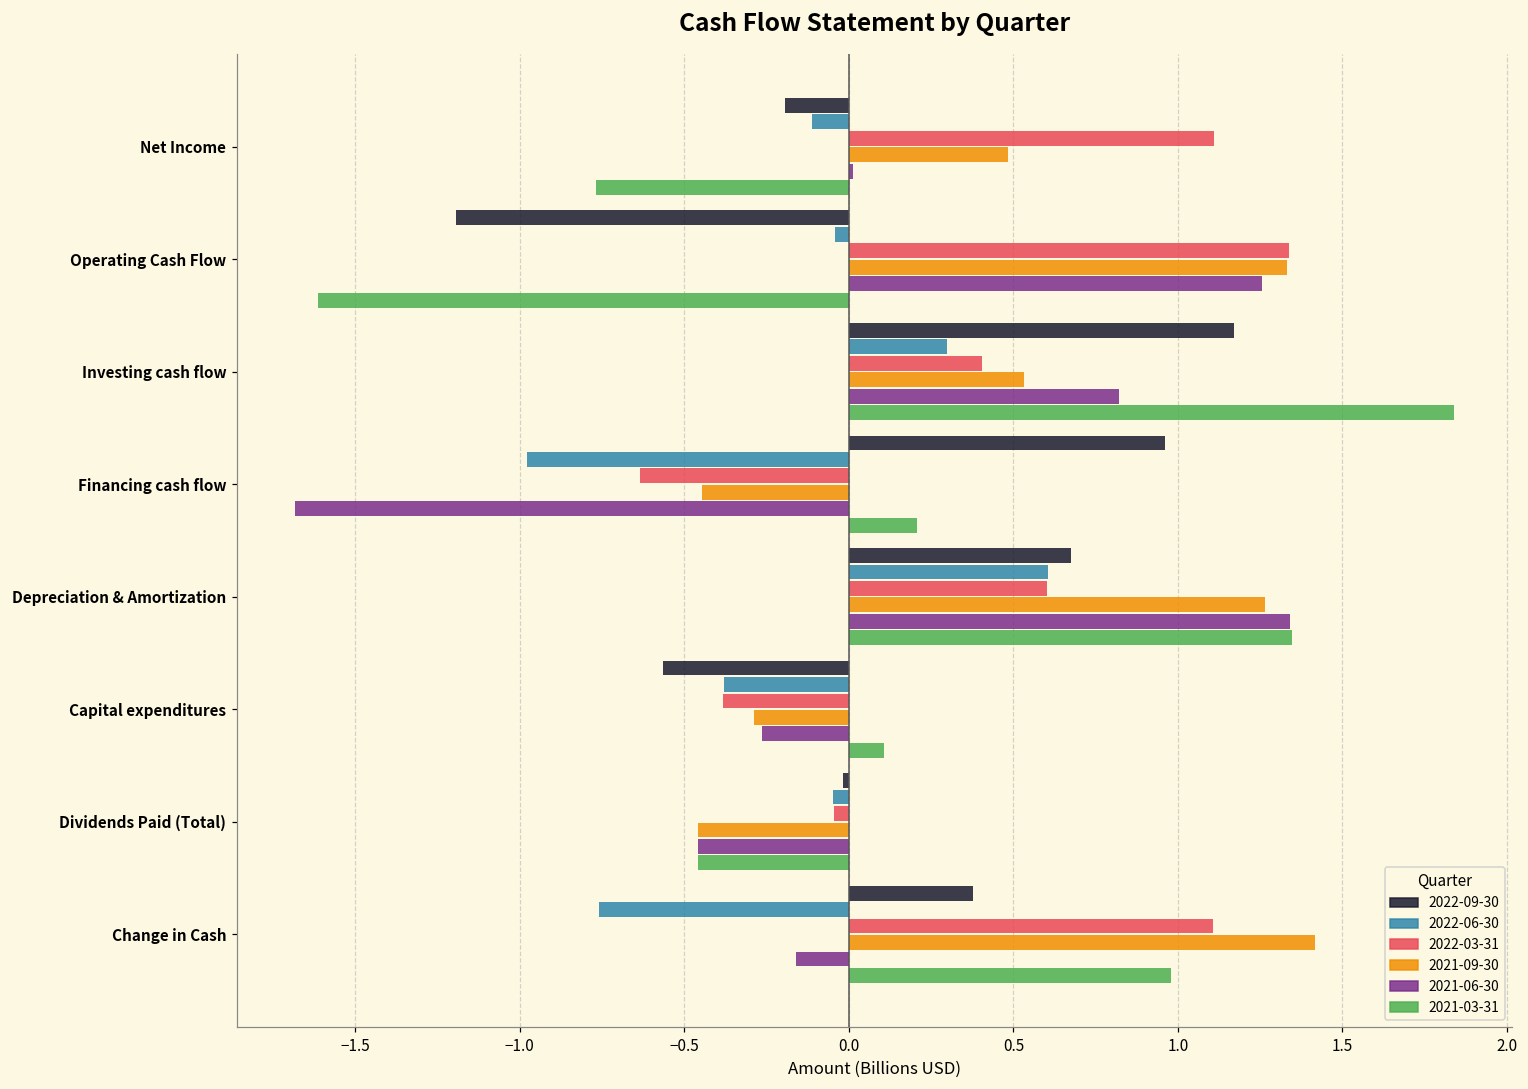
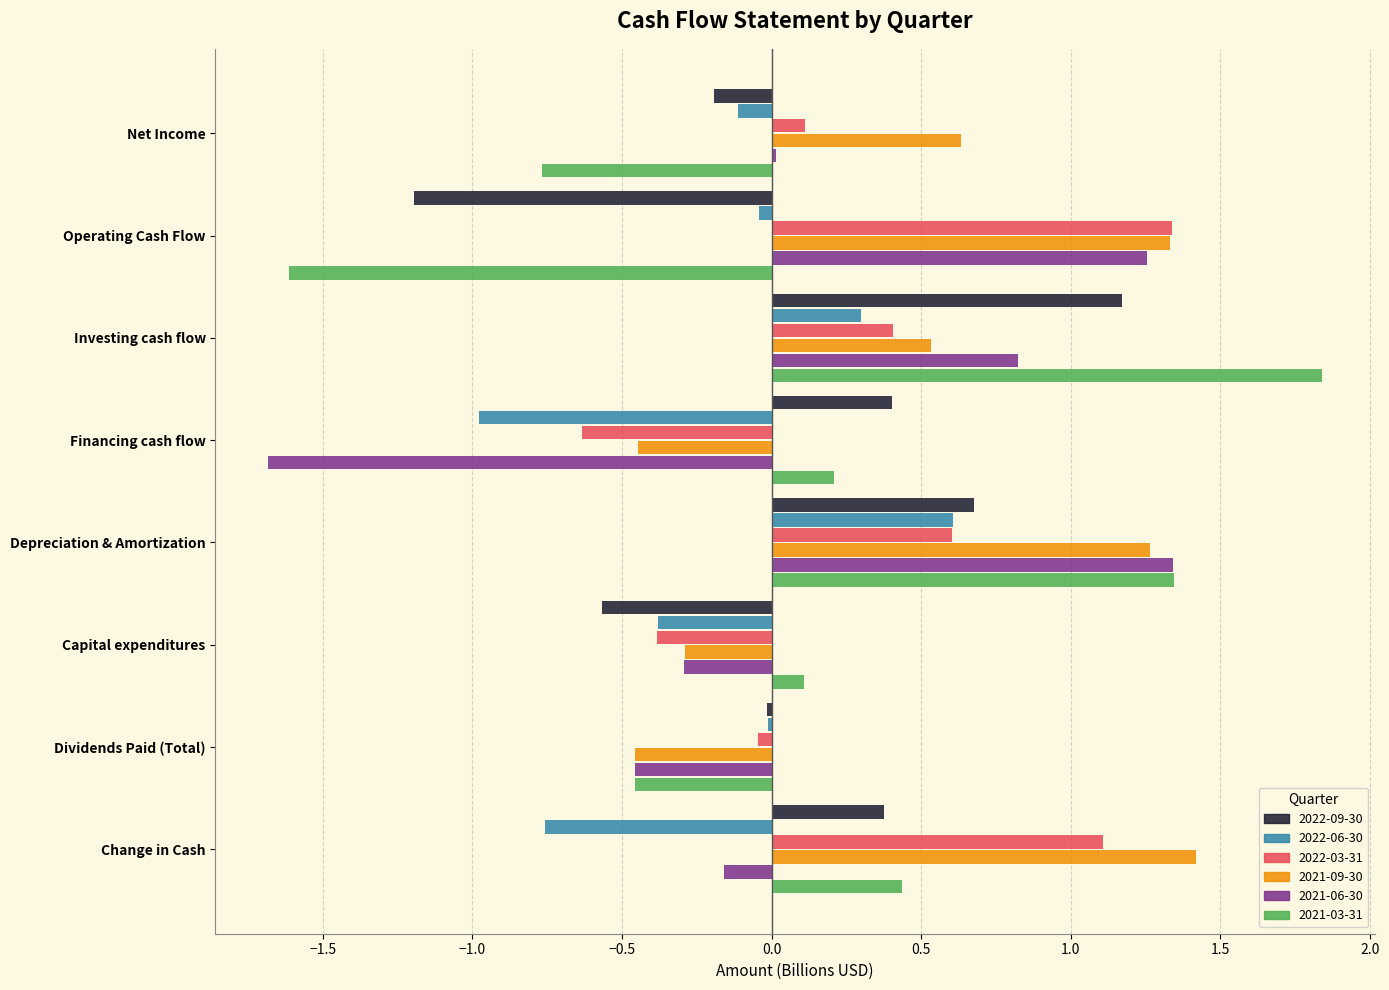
2022-03-31, Net Income: 1.11 -> 0.11
2021-09-30, Net Income: 0.48 -> 0.63
2022-09-30, Financing cash flow: 0.96 -> 0.40
2021-06-30, Capital expenditures: -0.27 -> -0.29
2022-06-30, Dividends Paid (Total): -0.05 -> -0.01
2021-03-31, Change in Cash: 0.98 -> 0.44
